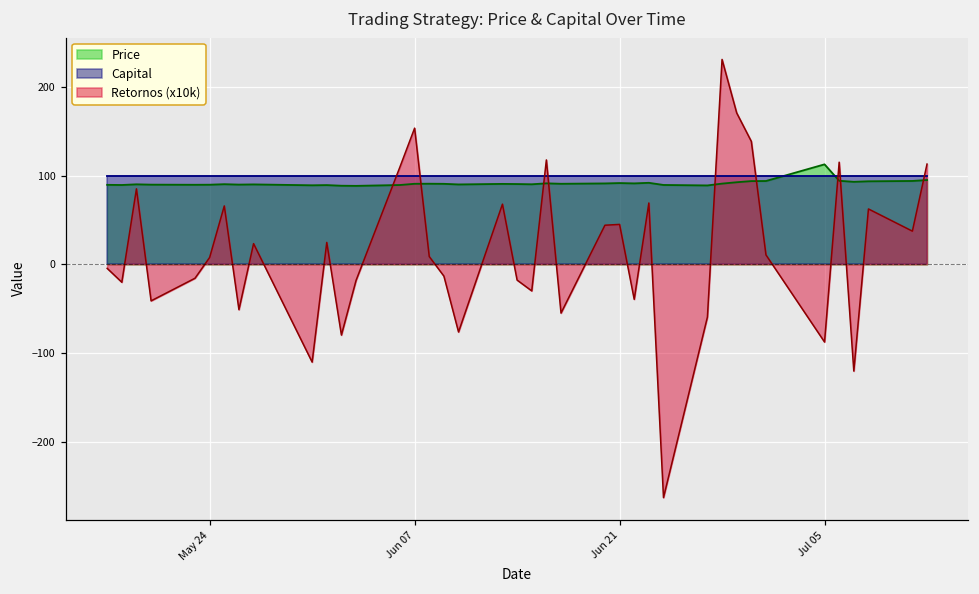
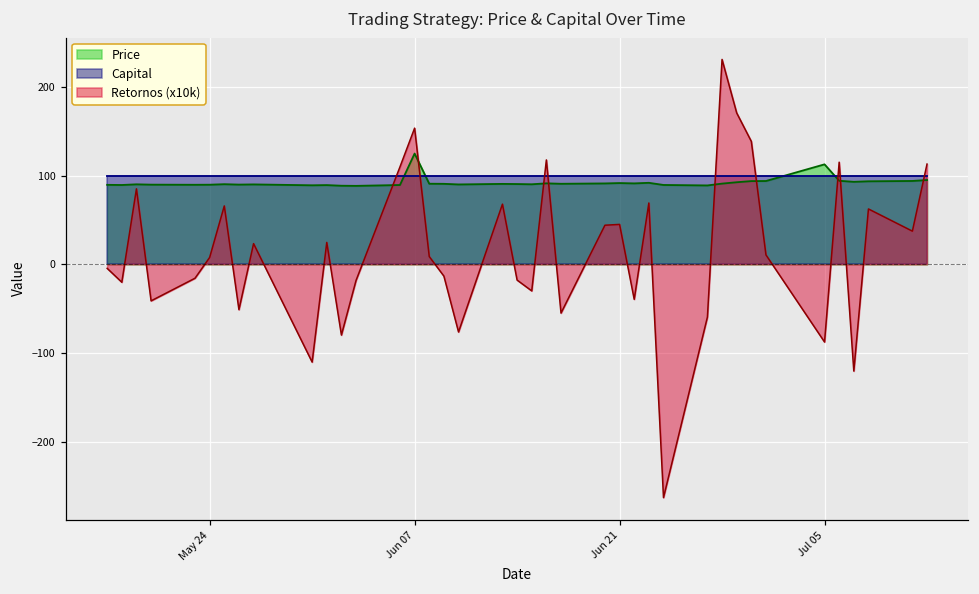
Price, Jun 07: 90 -> 120
